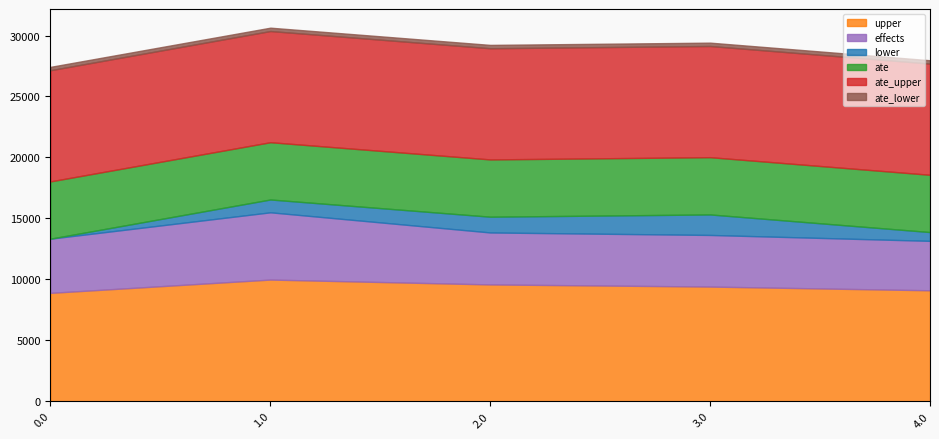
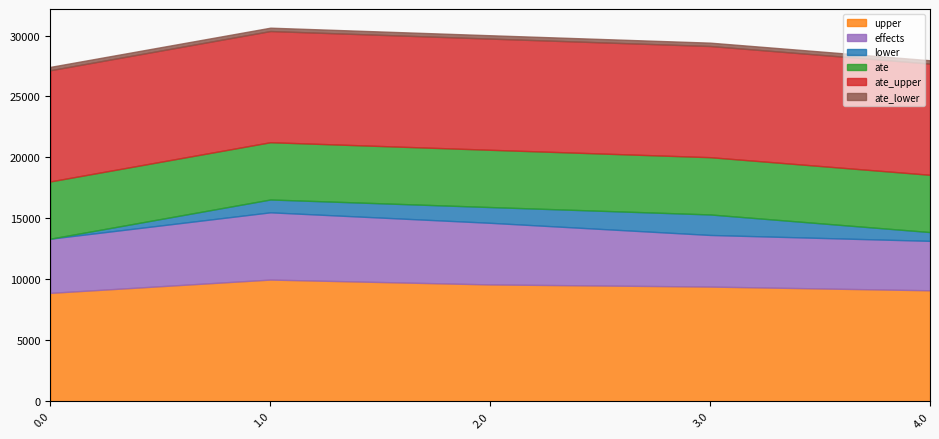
effects, 2.0: 4300 -> 5100
